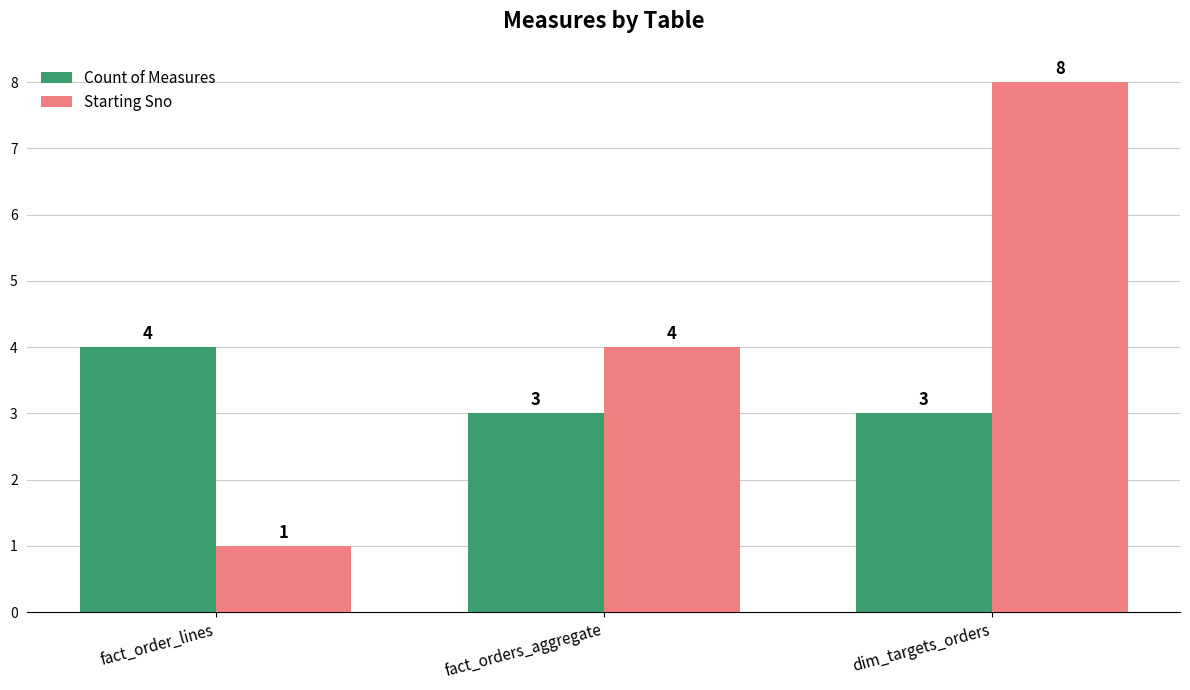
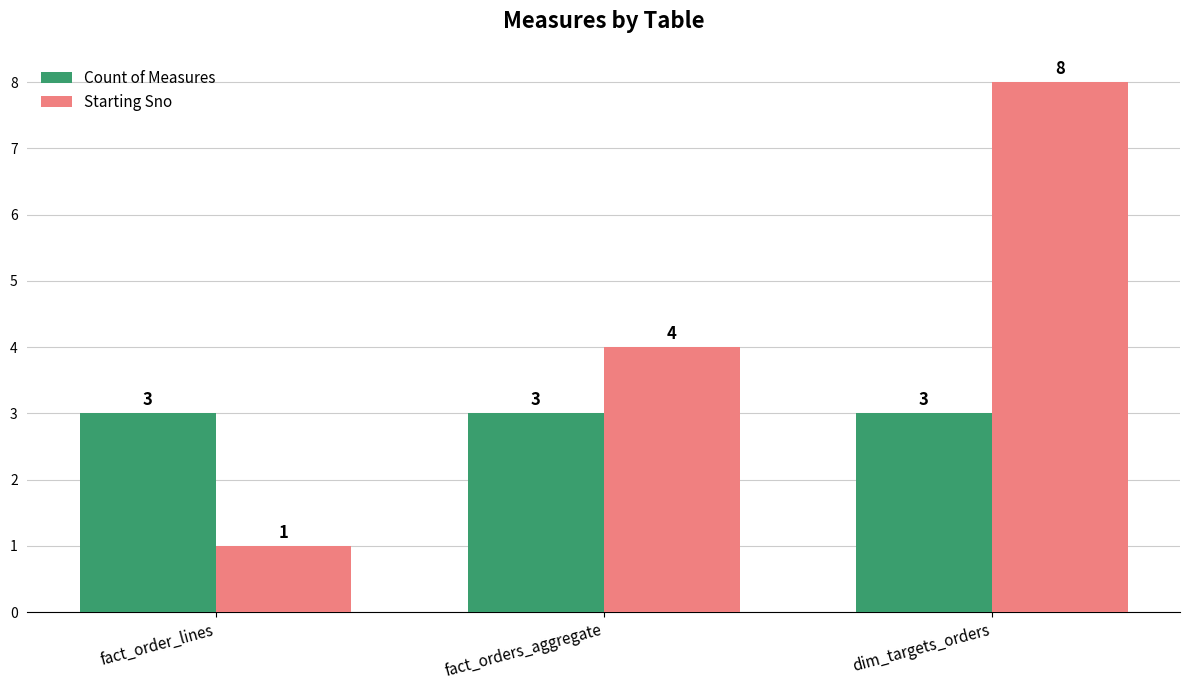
Count of Measures, fact_order_lines: 4 -> 3
